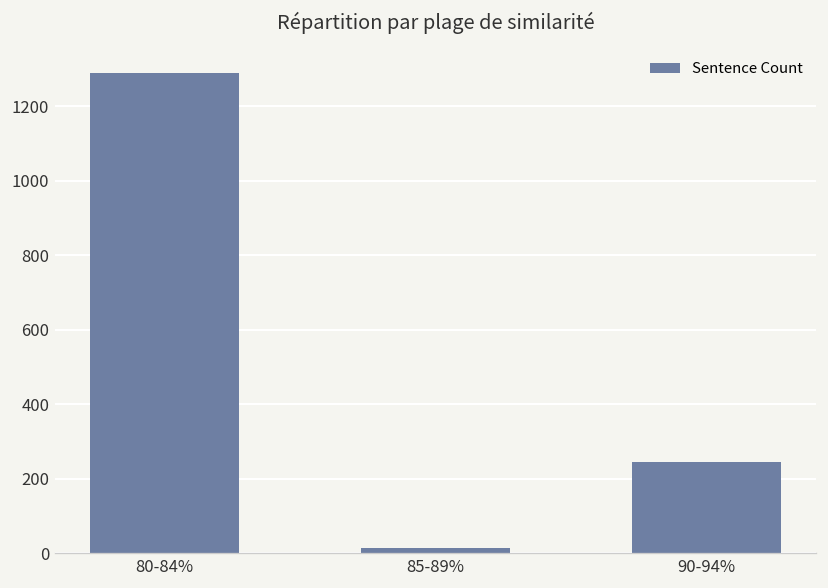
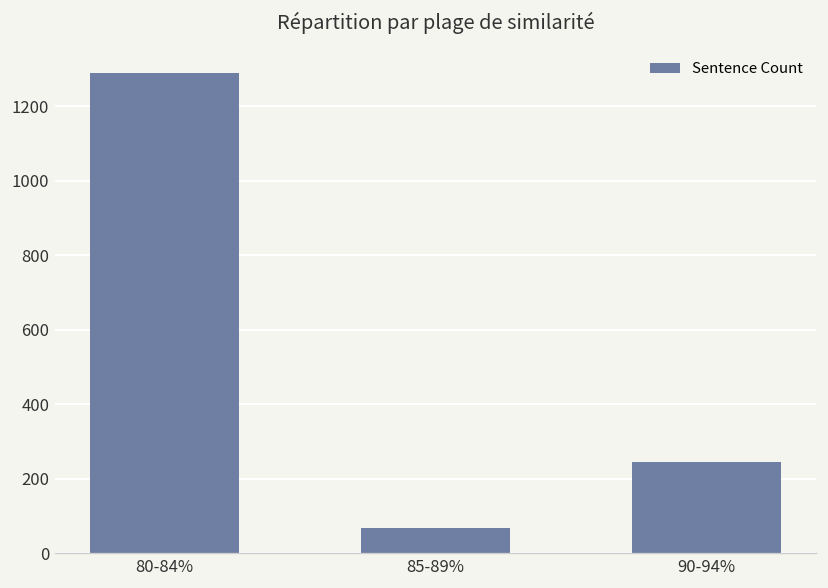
85-89%: 10 -> 70
